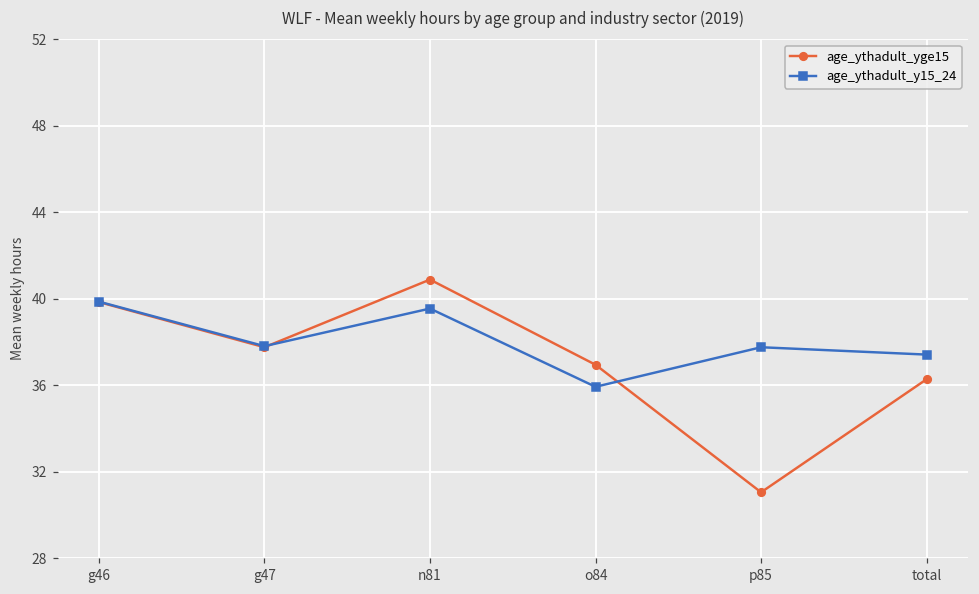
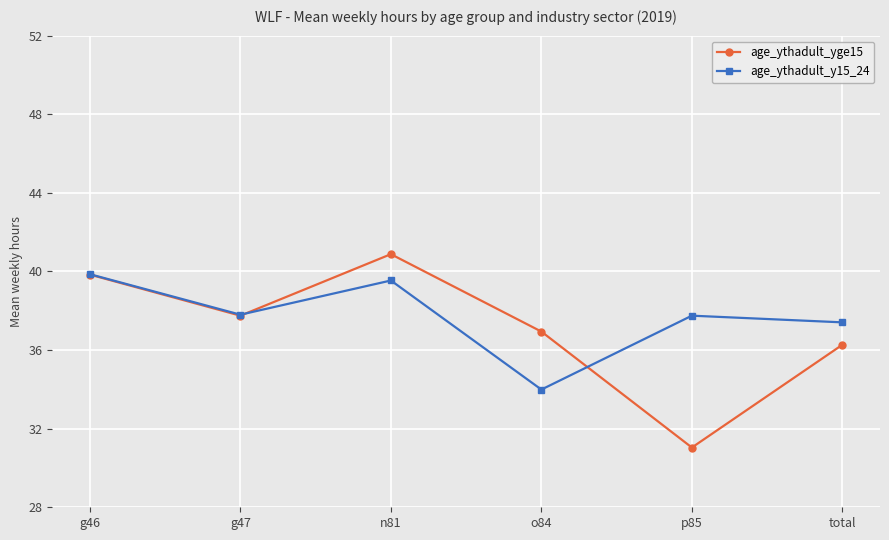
age_ythadult_y15_24, o84: 35.9 -> 34.0
